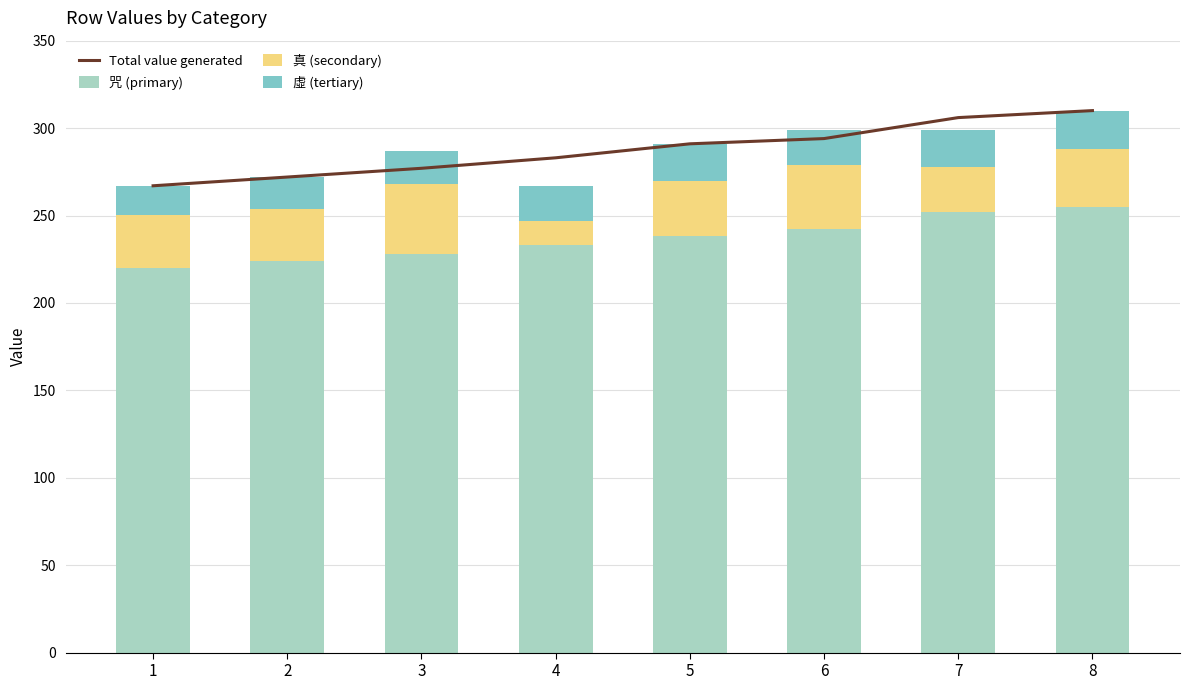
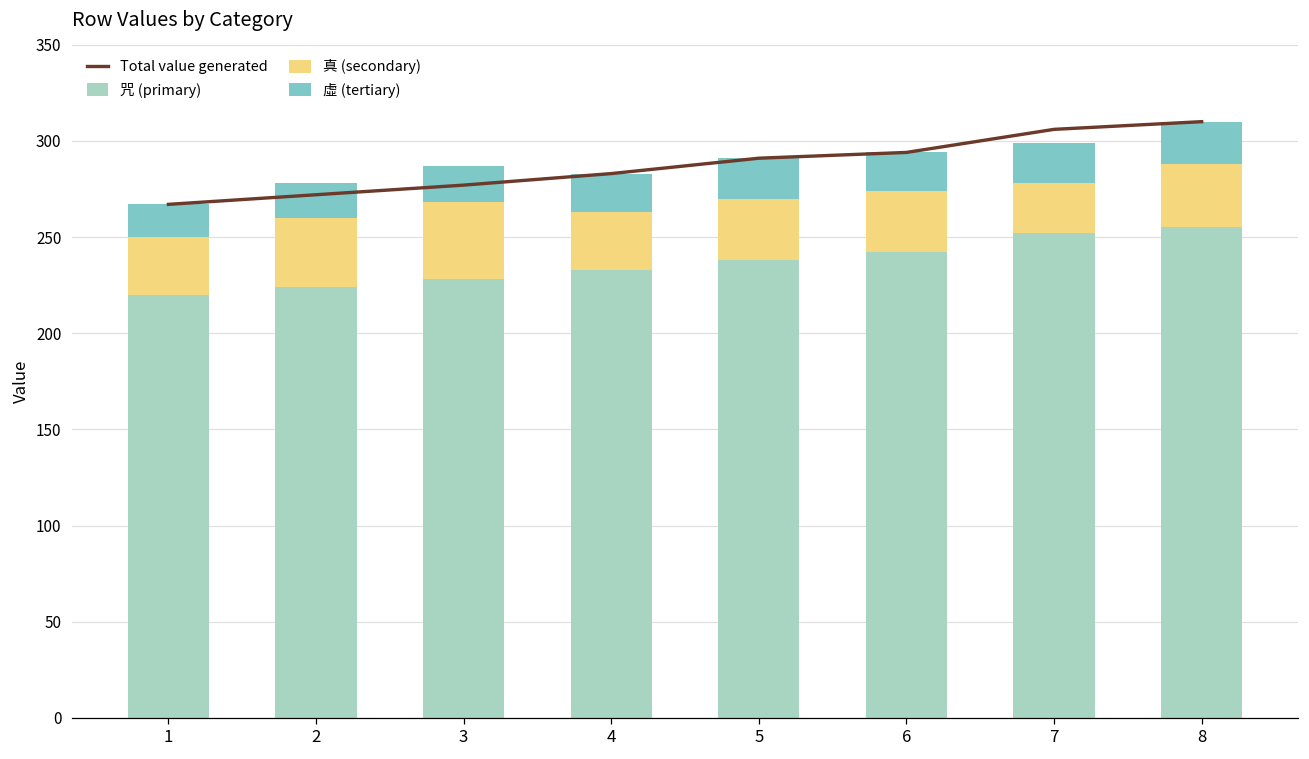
真 (secondary), 2: 30 -> 36
真 (secondary), 4: 14 -> 30
真 (secondary), 6: 37 -> 32
